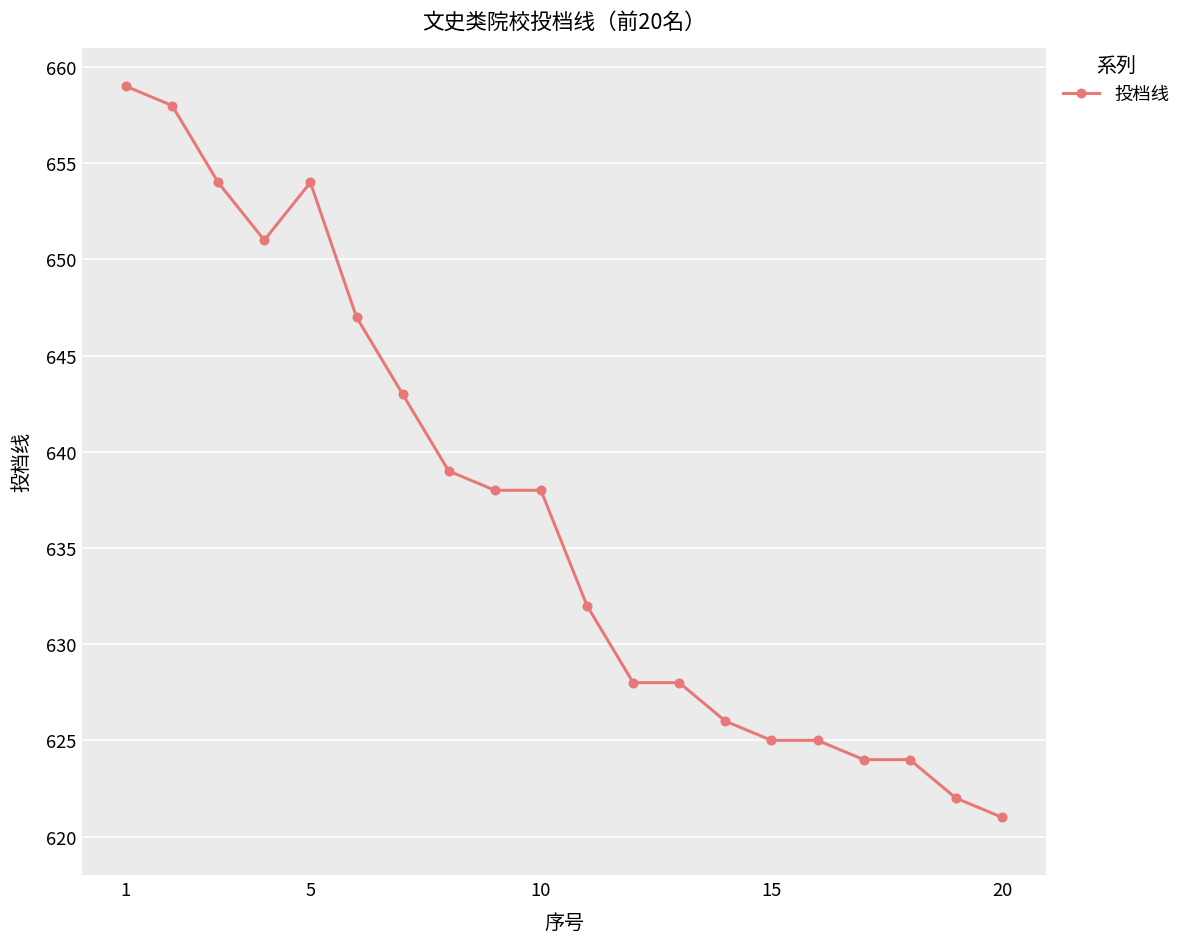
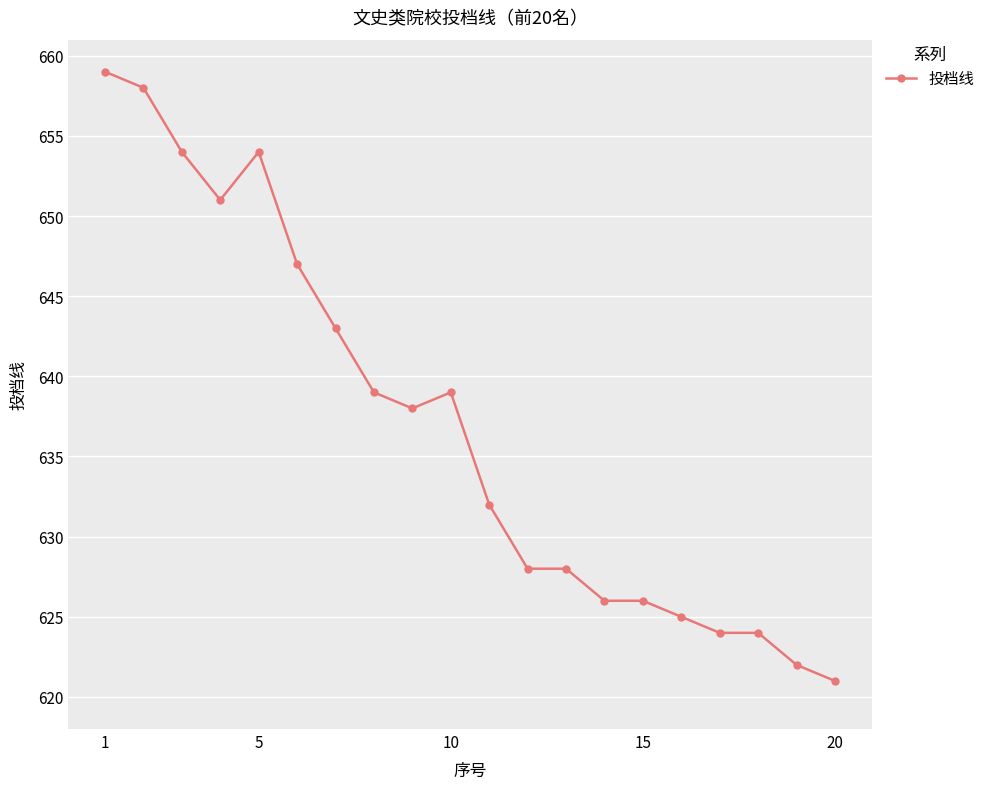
10: 638 -> 639
15: 625 -> 626
